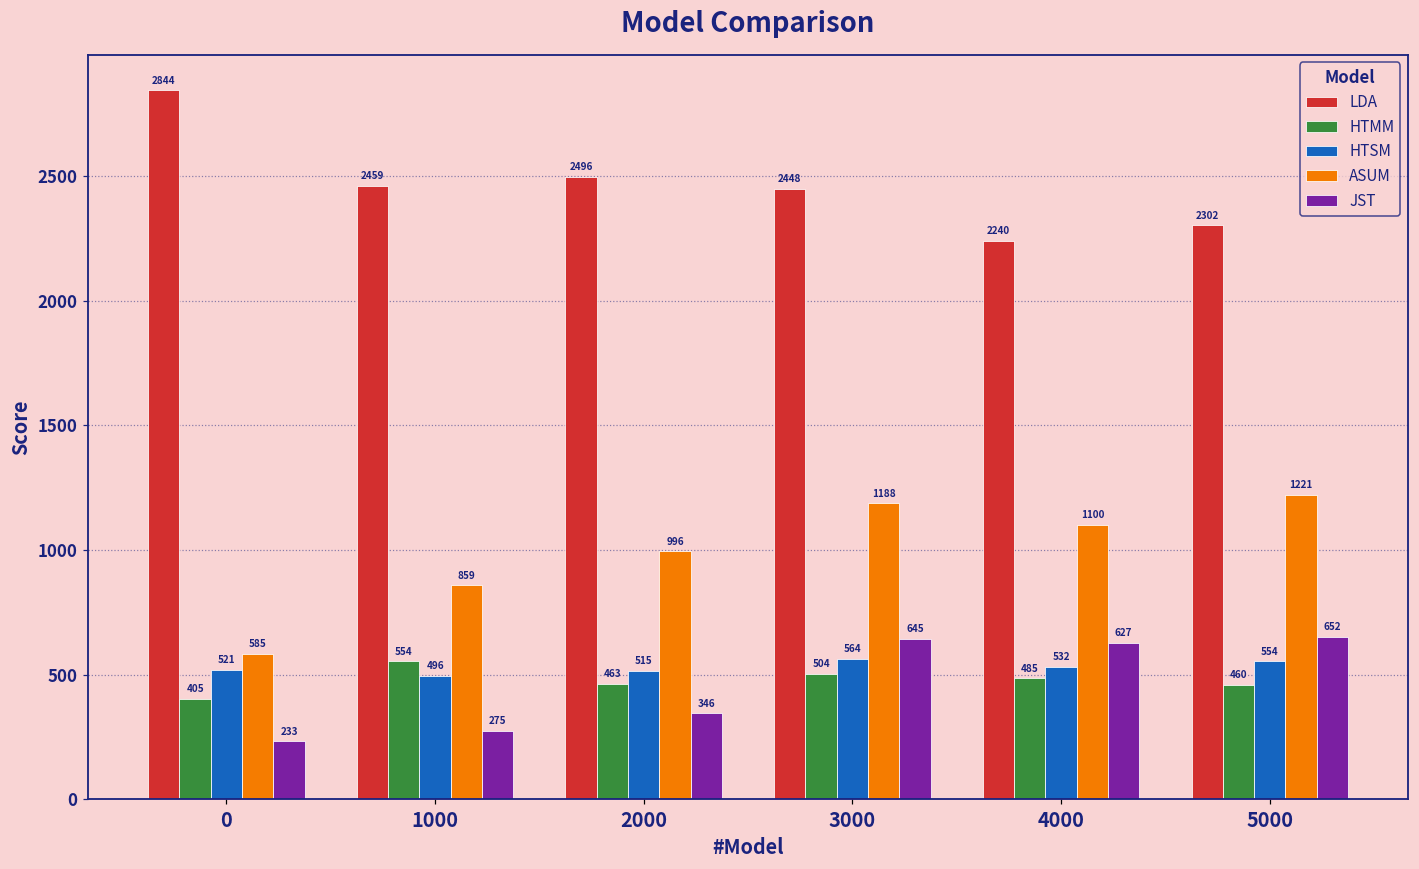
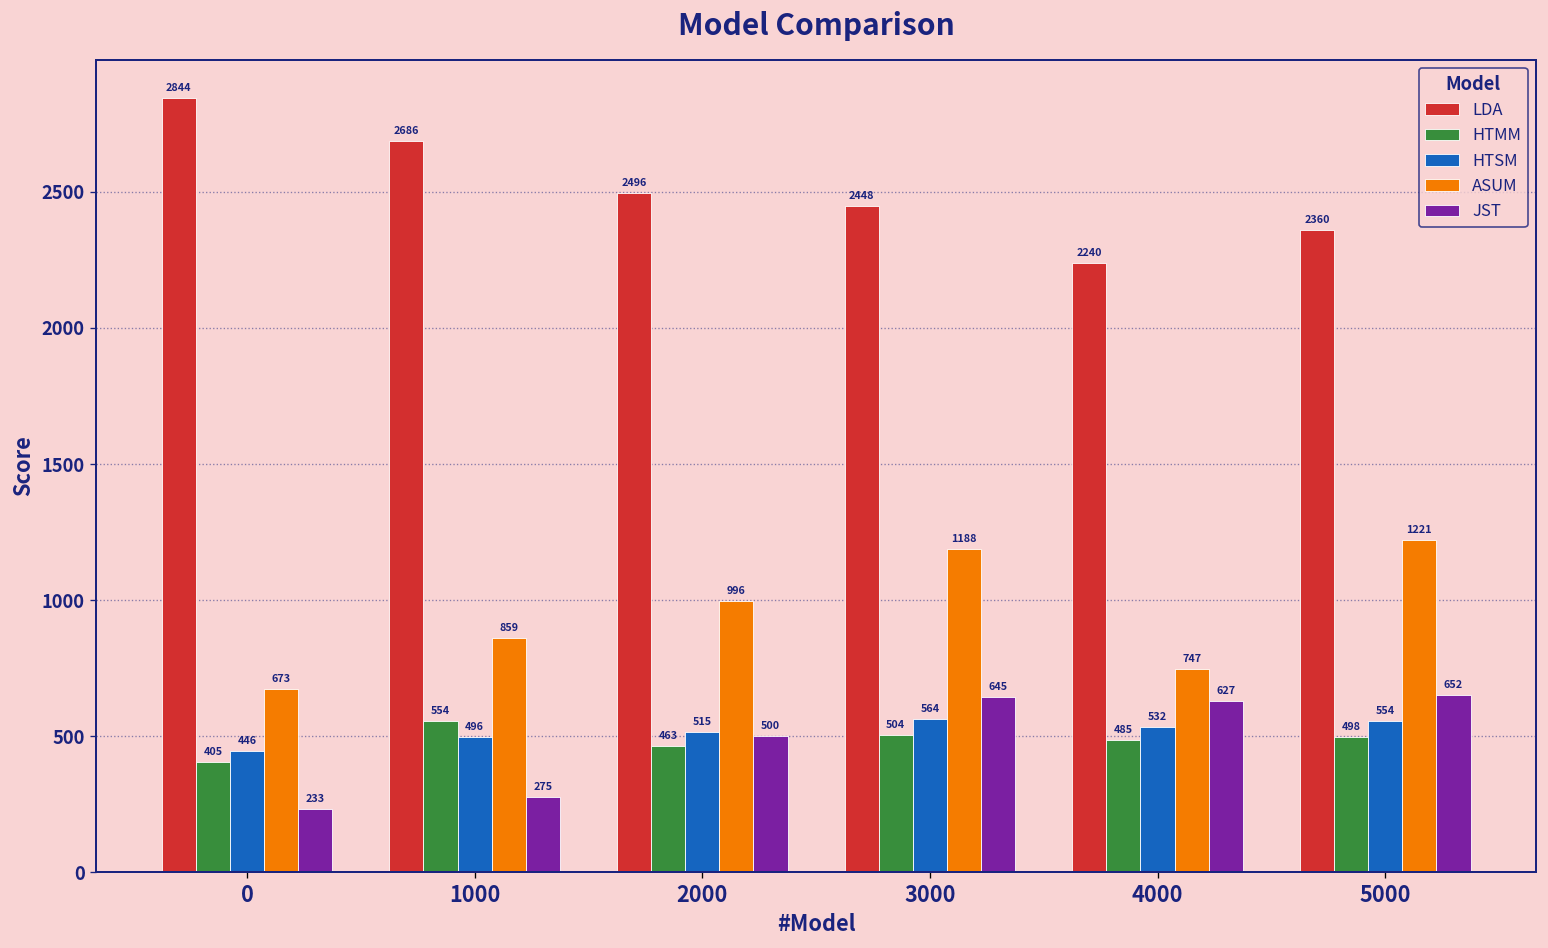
HTSM, 0: 521 -> 446
ASUM, 0: 585 -> 673
LDA, 1000: 2459 -> 2686
JST, 2000: 346 -> 500
ASUM, 4000: 1100 -> 747
LDA, 5000: 2302 -> 2360
HTMM, 5000: 460 -> 498
